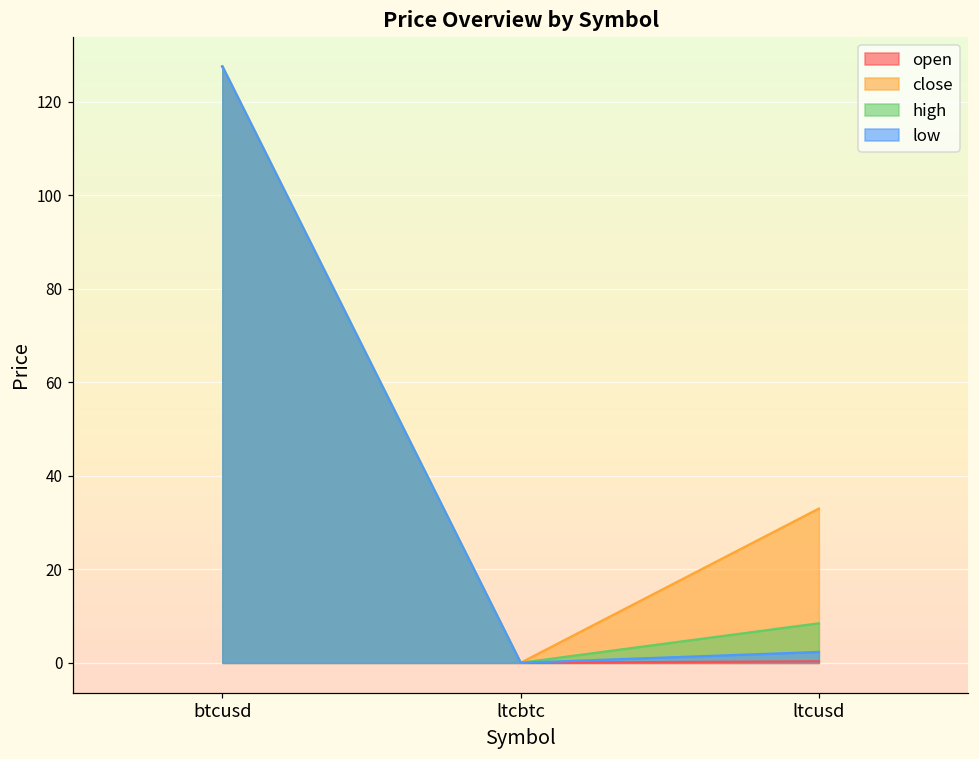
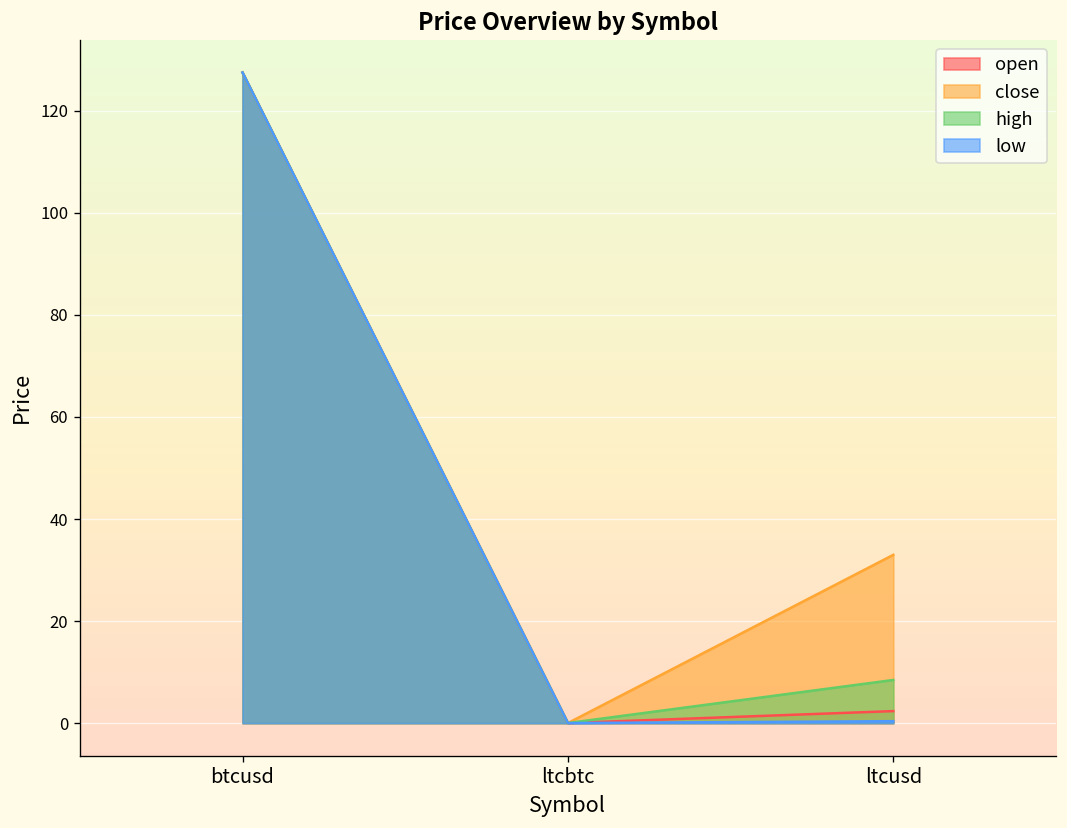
open, ltcusd: 0 -> 2
low, ltcusd: 2 -> 0
